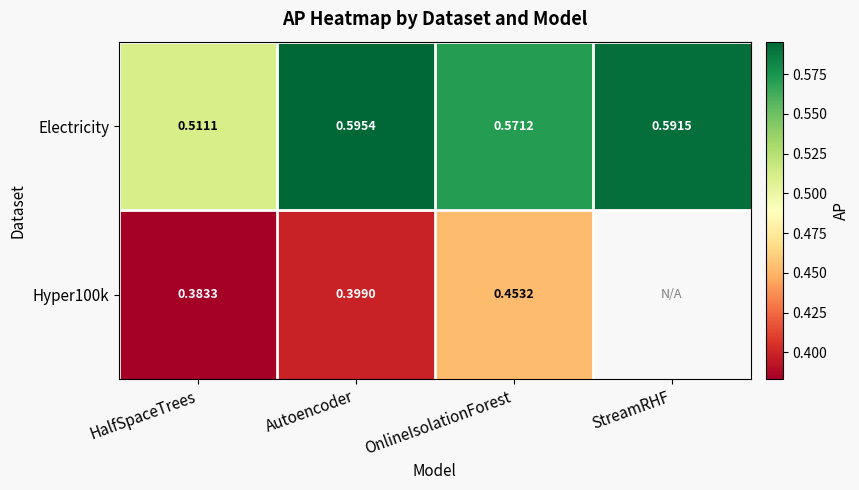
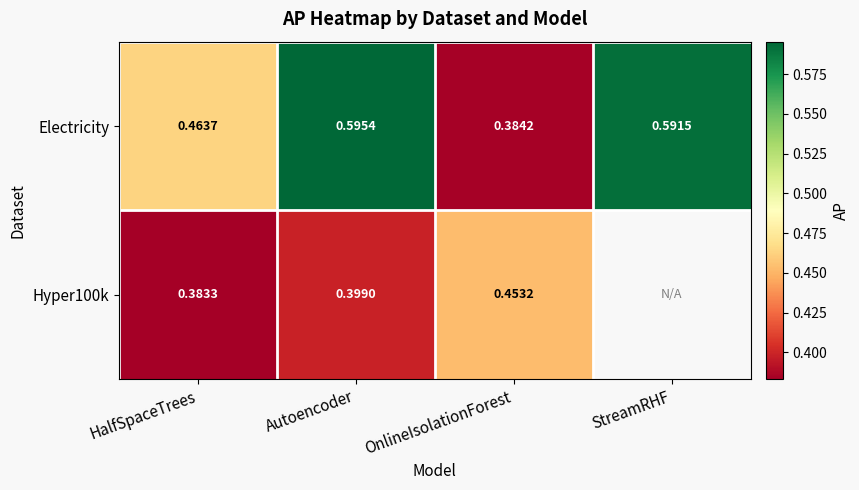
Electricity, HalfSpaceTrees: 0.5111 -> 0.4637
Electricity, OnlineIsolationForest: 0.5712 -> 0.3842
